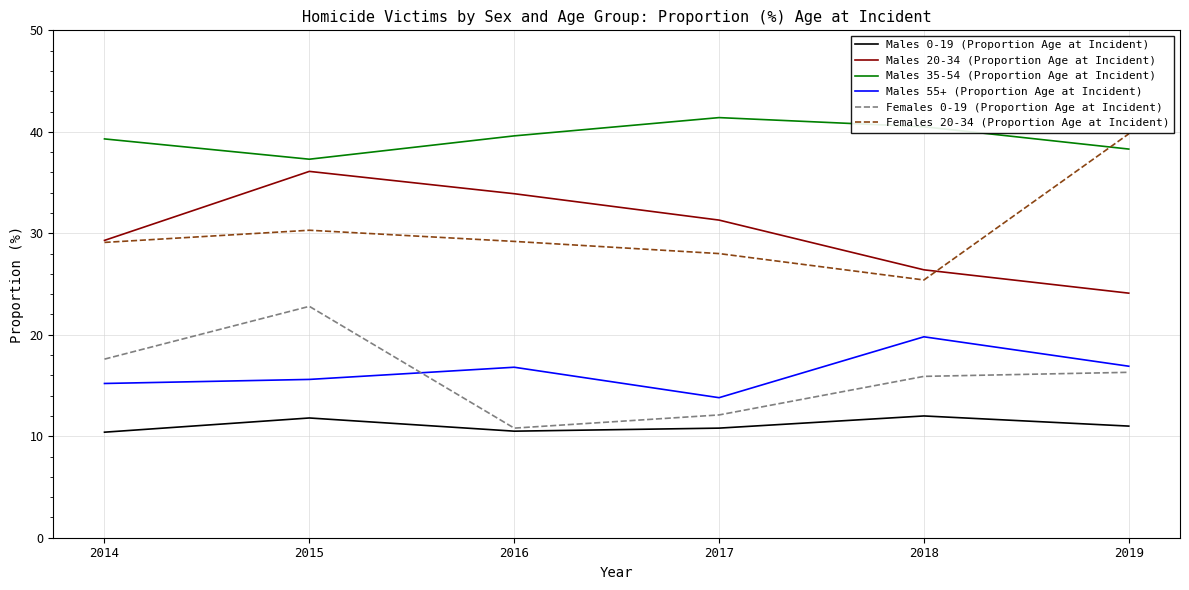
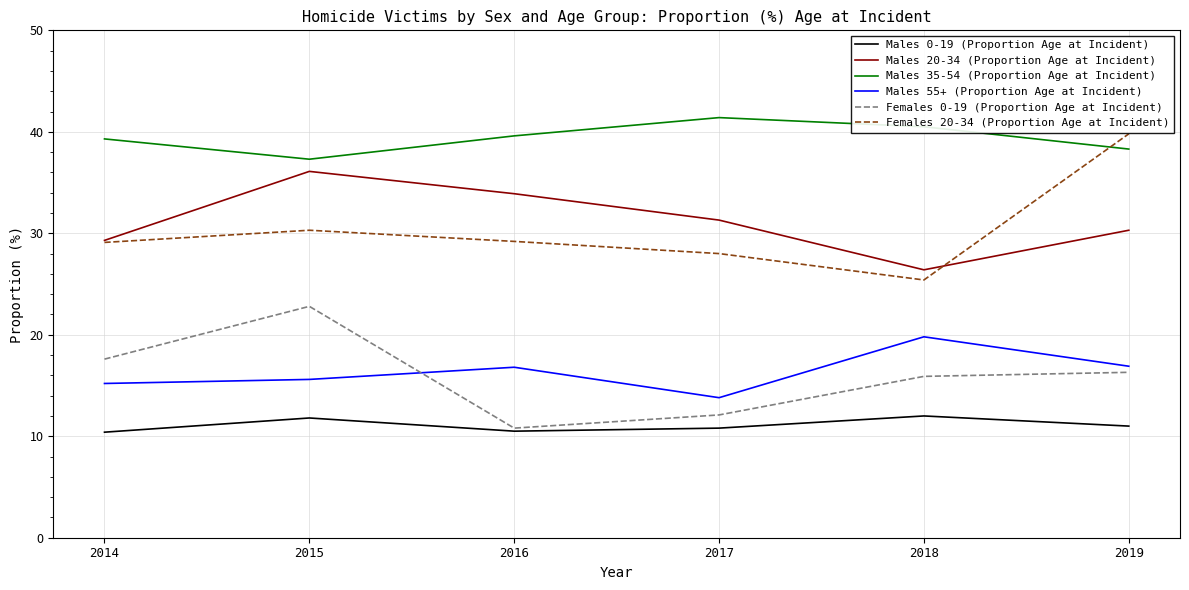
Males 20-34 (Proportion Age at Incident), 2019: 24.1 -> 30.3
